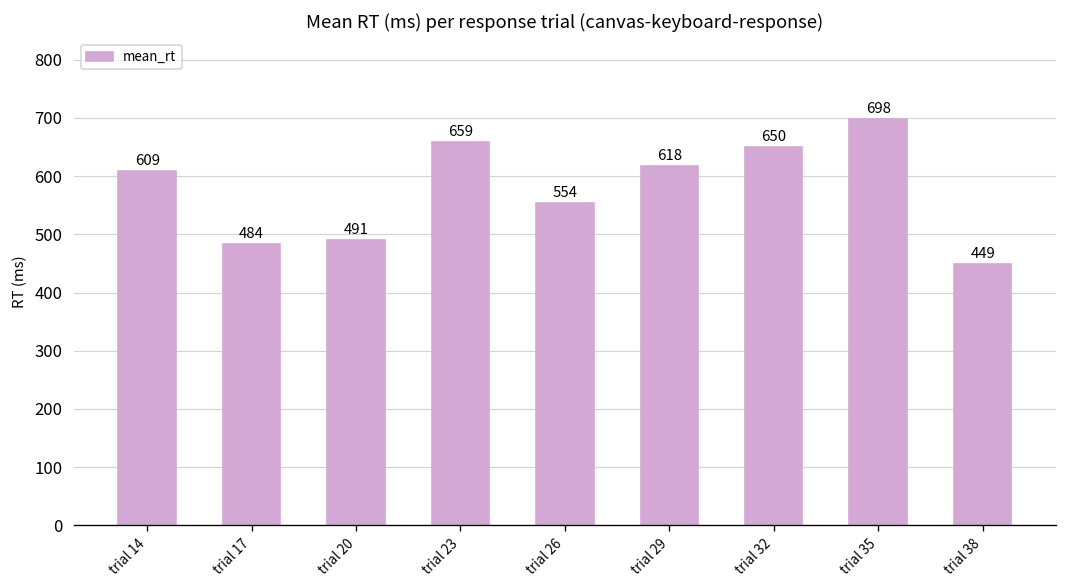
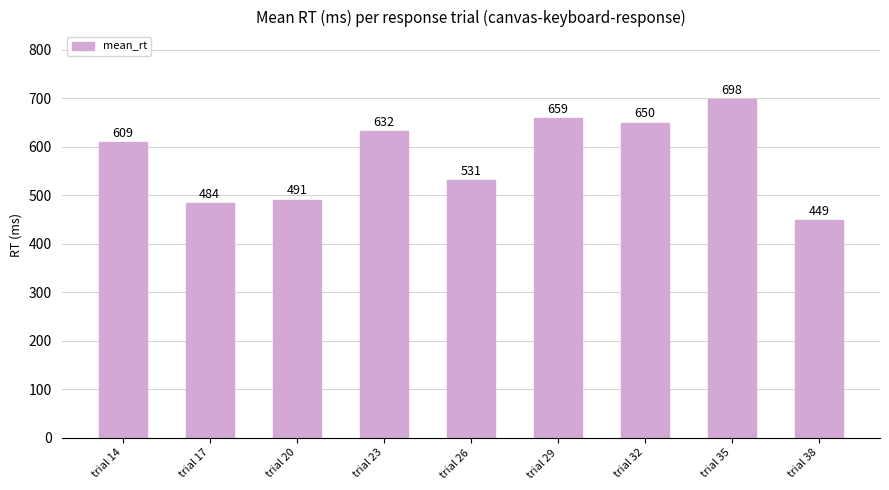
trial 23: 659 -> 632
trial 26: 554 -> 531
trial 29: 618 -> 659
